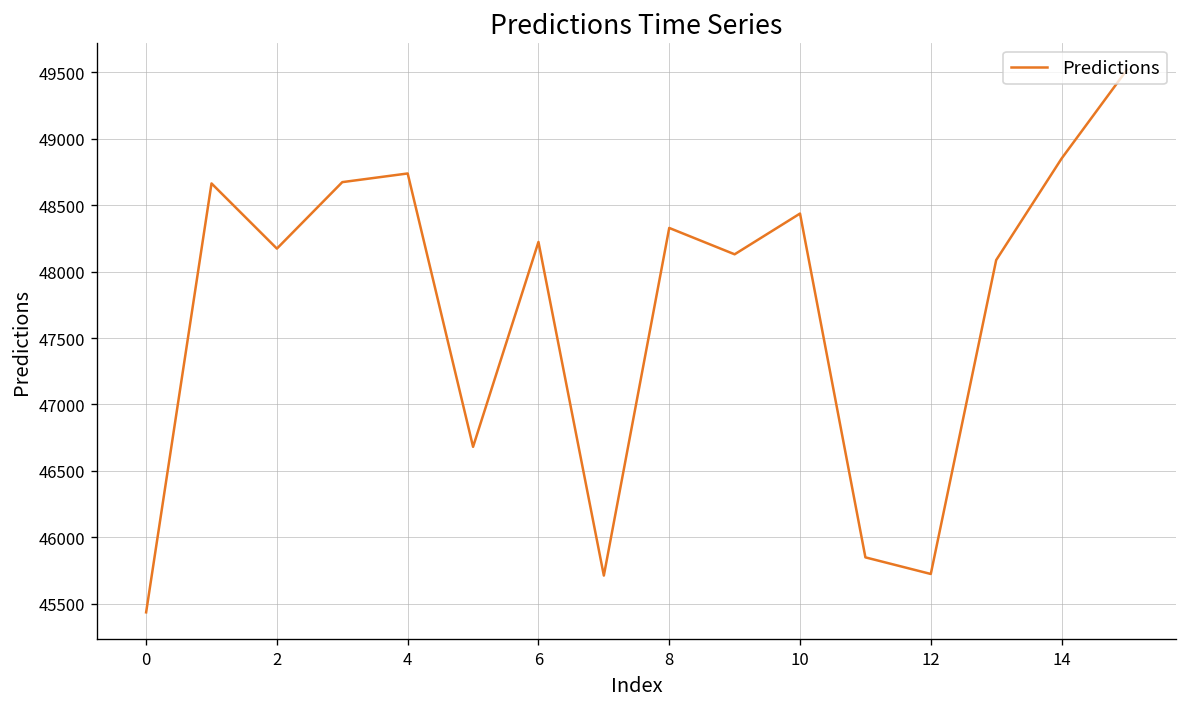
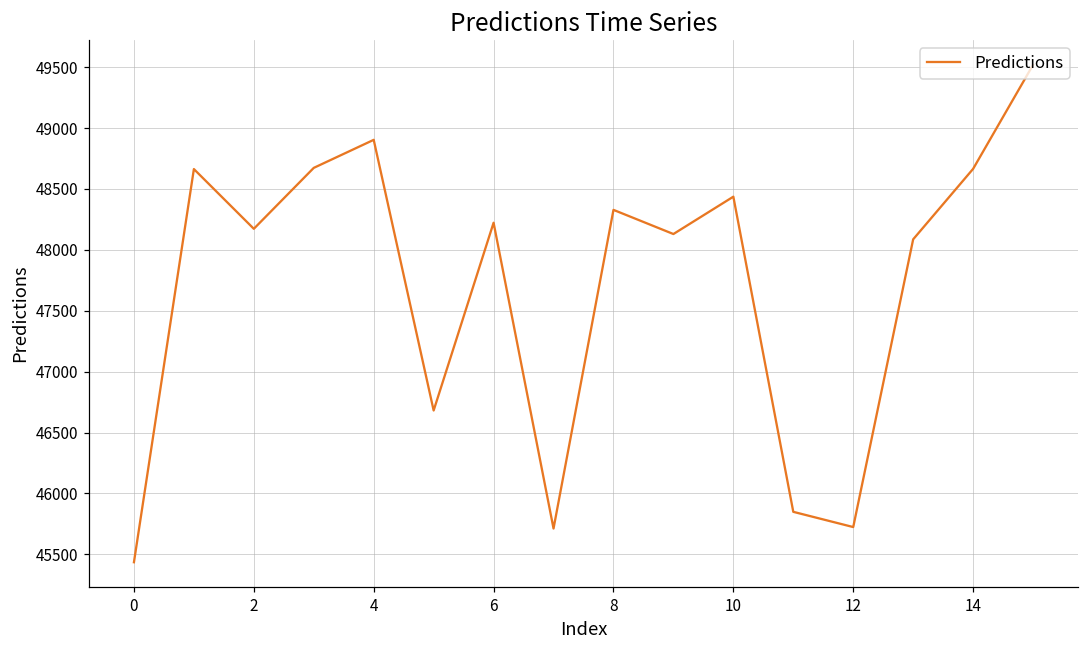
4: 48740 -> 48900
14: 48850 -> 48660
